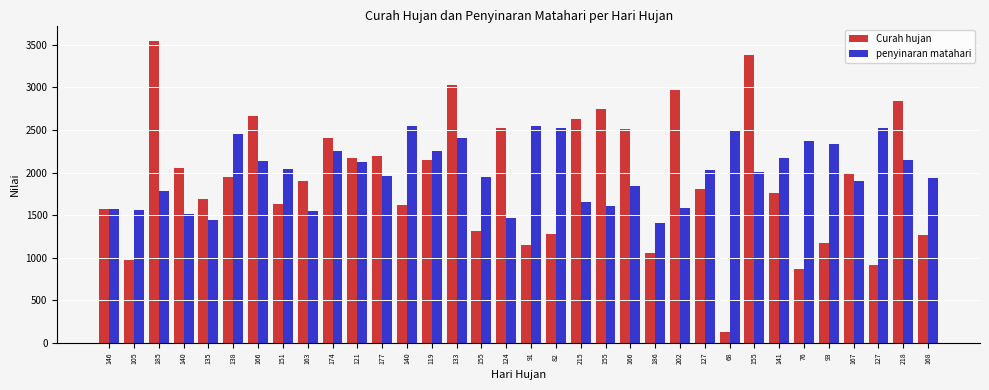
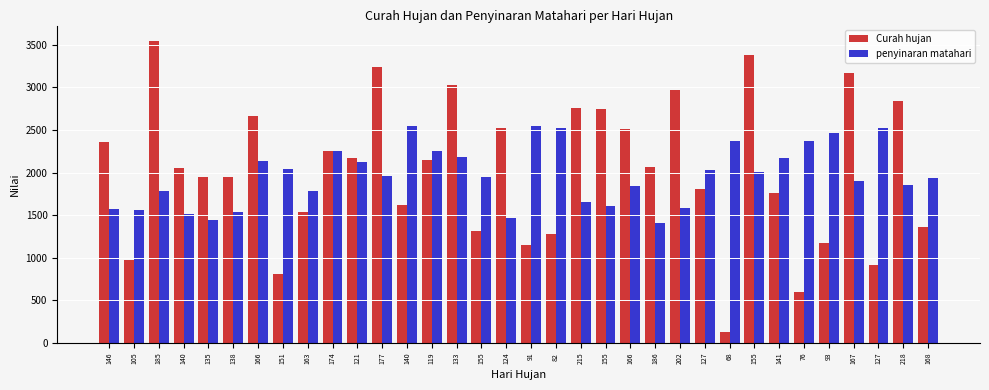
Curah hujan, 146: 1600 -> 2400
Curah hujan, 135: 1700 -> 1900
penyinaran matahari, 138: 2400 -> 1500
Curah hujan, 151: 1600 -> 800
Curah hujan, 163: 1900 -> 1500
penyinaran matahari, 163: 1500 -> 1800
Curah hujan, 174: 2400 -> 2300
Curah hujan, 177: 2200 -> 3200
penyinaran matahari, 133: 2400 -> 2200
Curah hujan, 215: 2600 -> 2800
Curah hujan, 186: 1100 -> 2100
penyinaran matahari, 68: 2500 -> 2400
Curah hujan, 76: 900 -> 600
penyinaran matahari, 93: 2300 -> 2500
Curah hujan, 167: 2000 -> 3200
penyinaran matahari, 218: 2100 -> 1800
Curah hujan, 168: 1300 -> 1400
